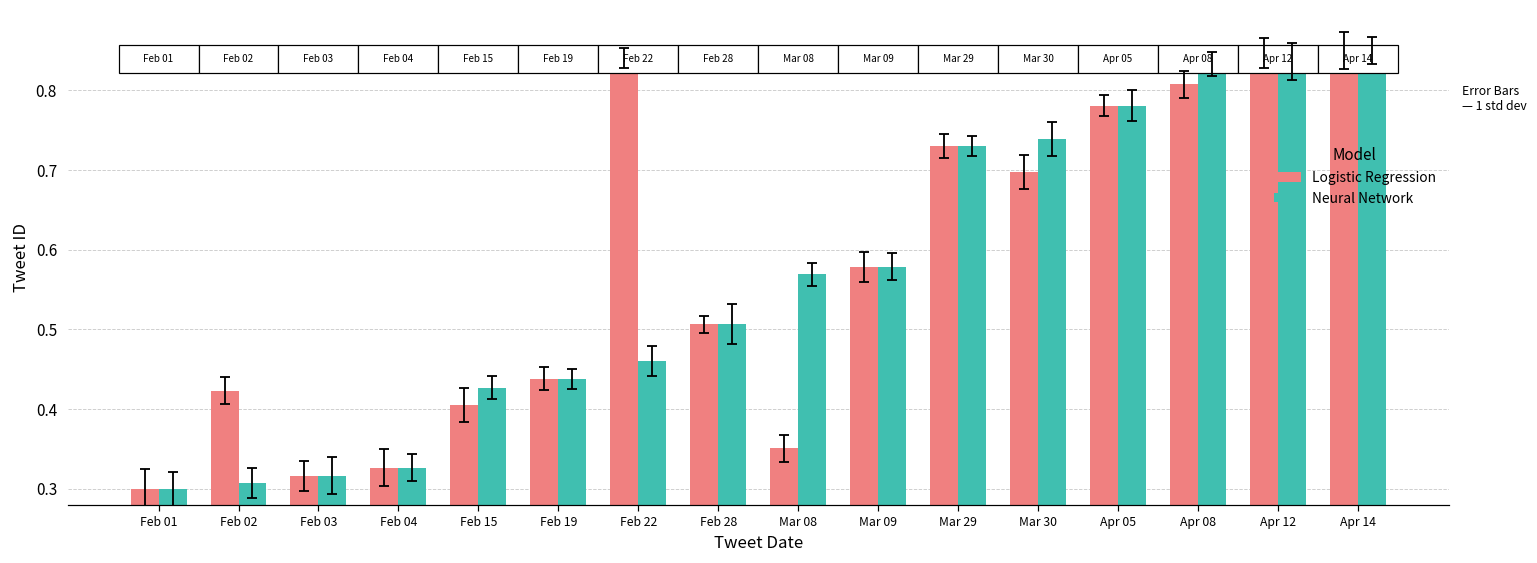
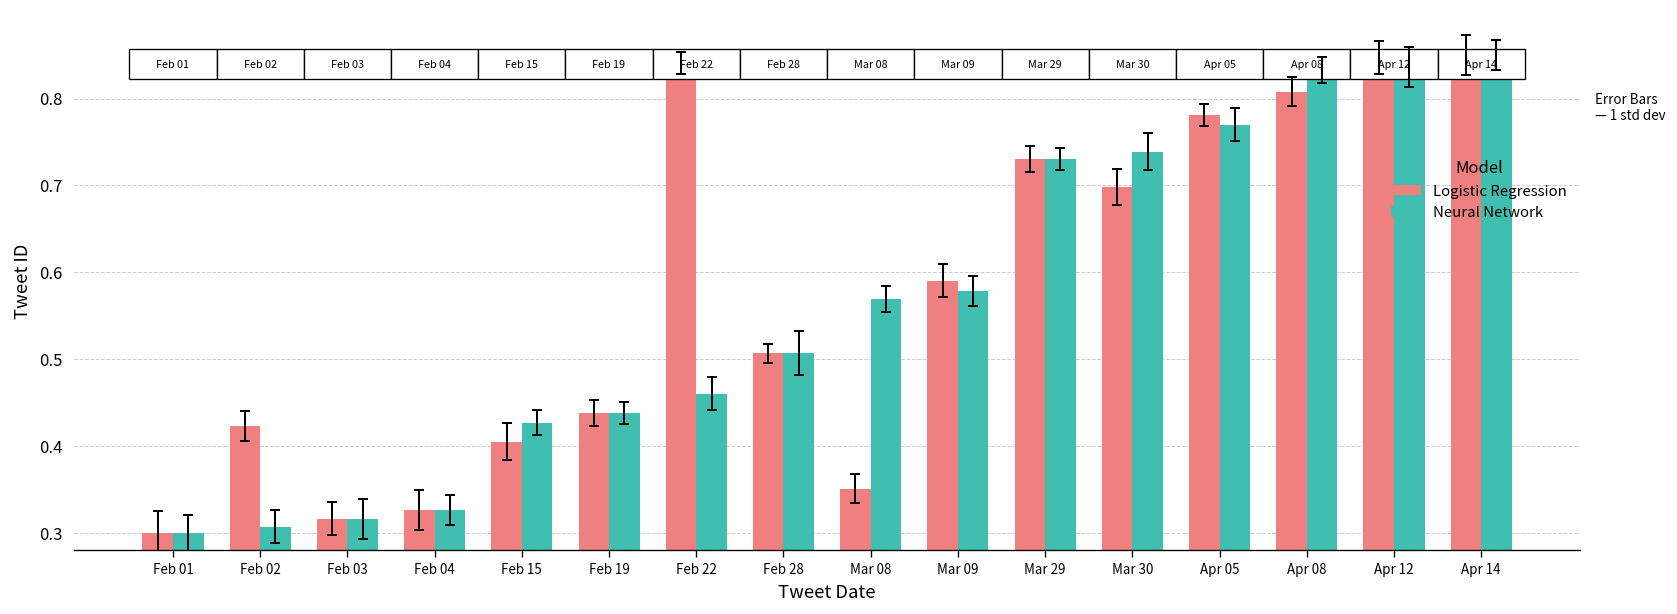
Logistic Regression, Mar 09: 0.58 -> 0.59
Neural Network, Apr 05: 0.78 -> 0.77
